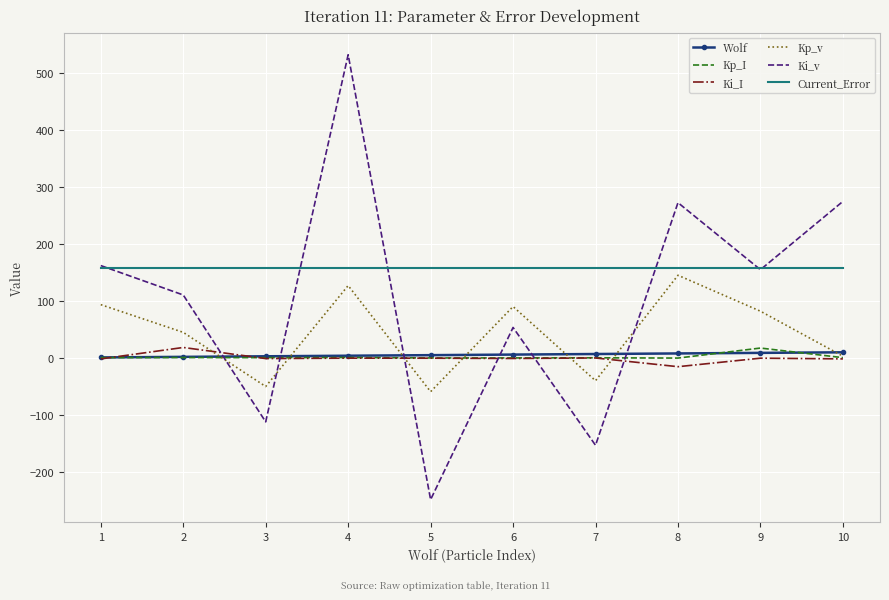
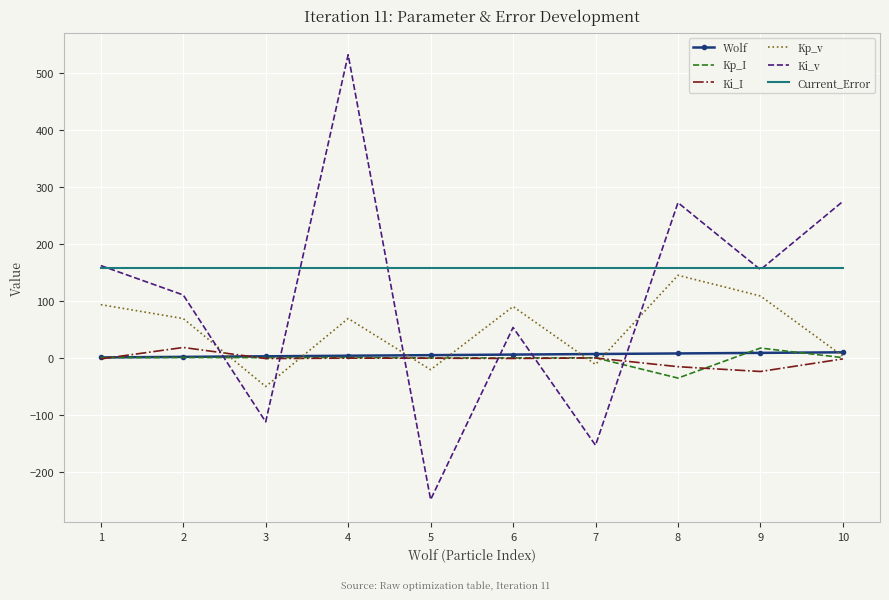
Kp_v, 2: 50 -> 70
Kp_v, 4: 130 -> 70
Kp_v, 5: -60 -> -20
Kp_v, 7: -40 -> -10
Kp_I, 8: 0 -> -40
Ki_I, 9: 0 -> -20
Kp_v, 9: 80 -> 110
